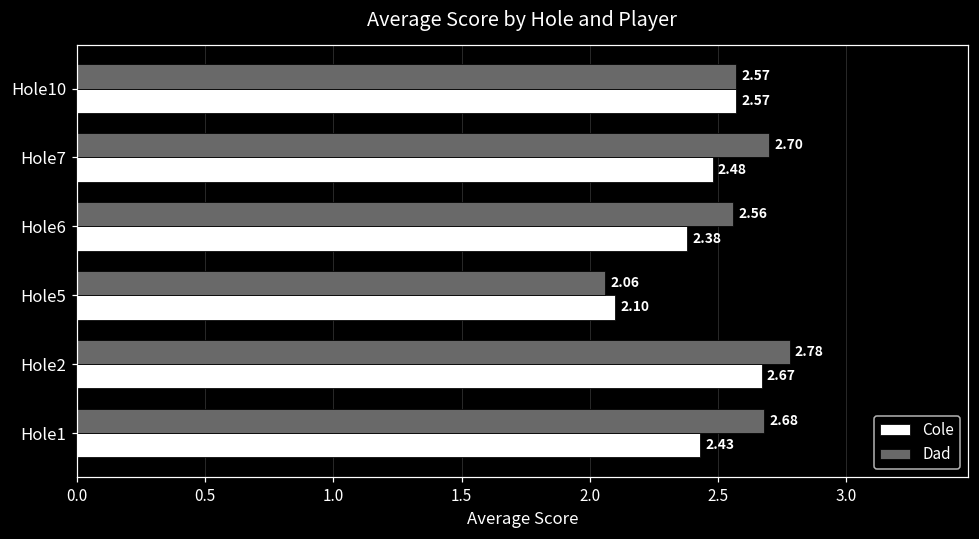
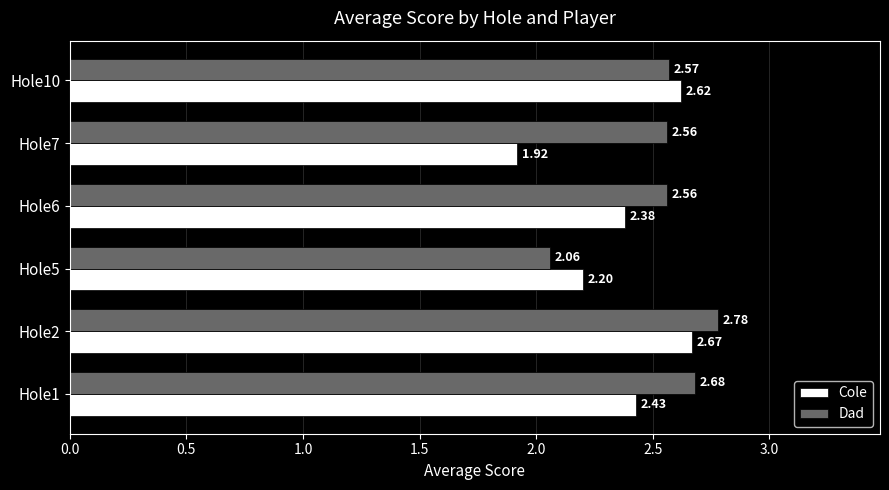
Cole, Hole10: 2.57 -> 2.62
Dad, Hole7: 2.70 -> 2.56
Cole, Hole7: 2.48 -> 1.92
Cole, Hole5: 2.10 -> 2.20
